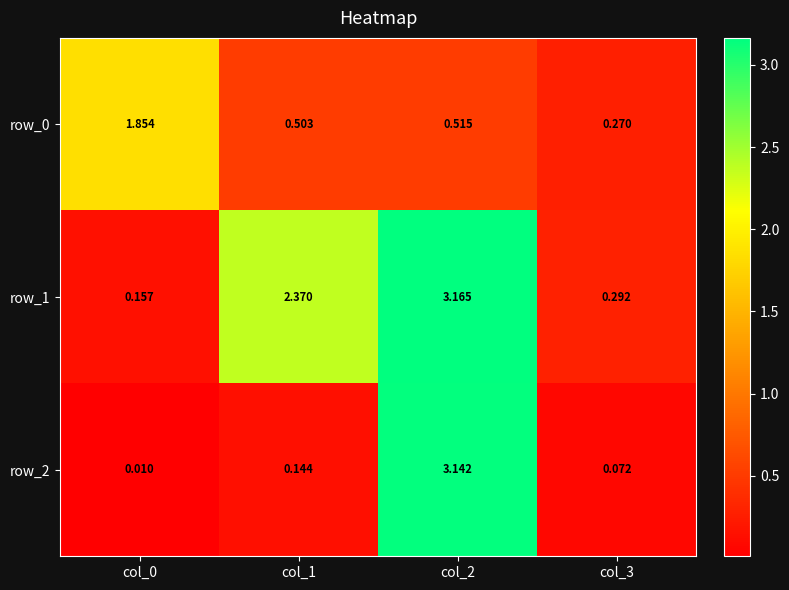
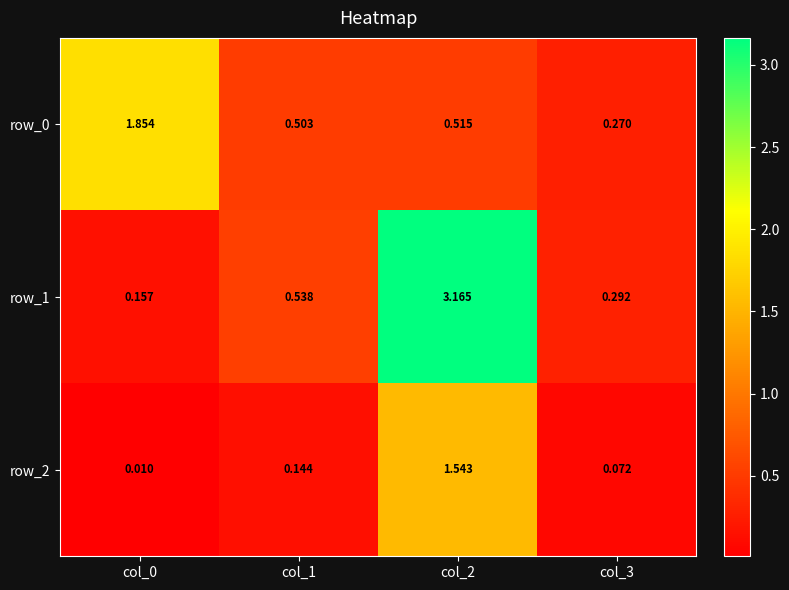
row_1, col_1: 2.370 -> 0.538
row_2, col_2: 3.142 -> 1.543
